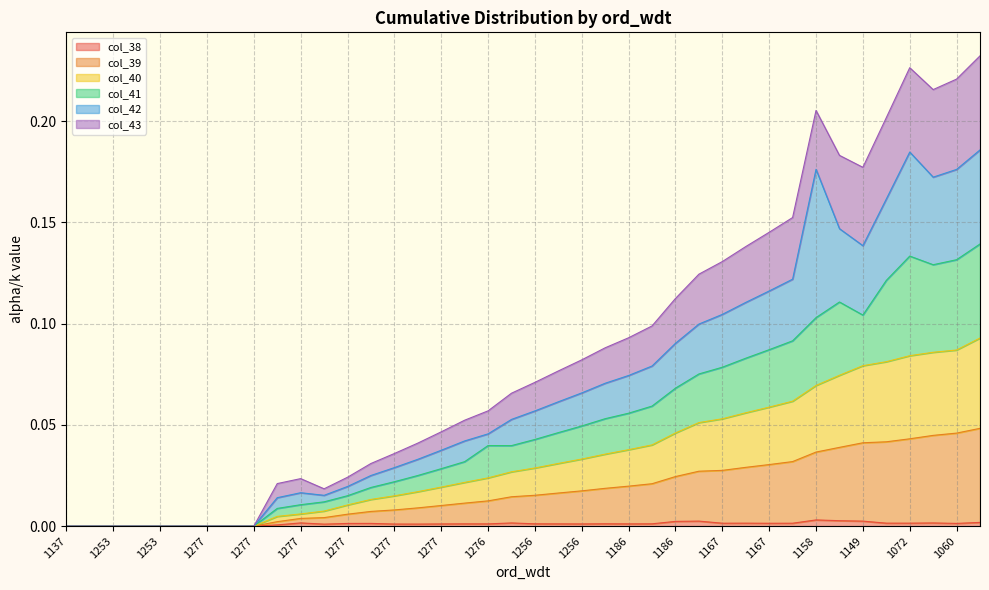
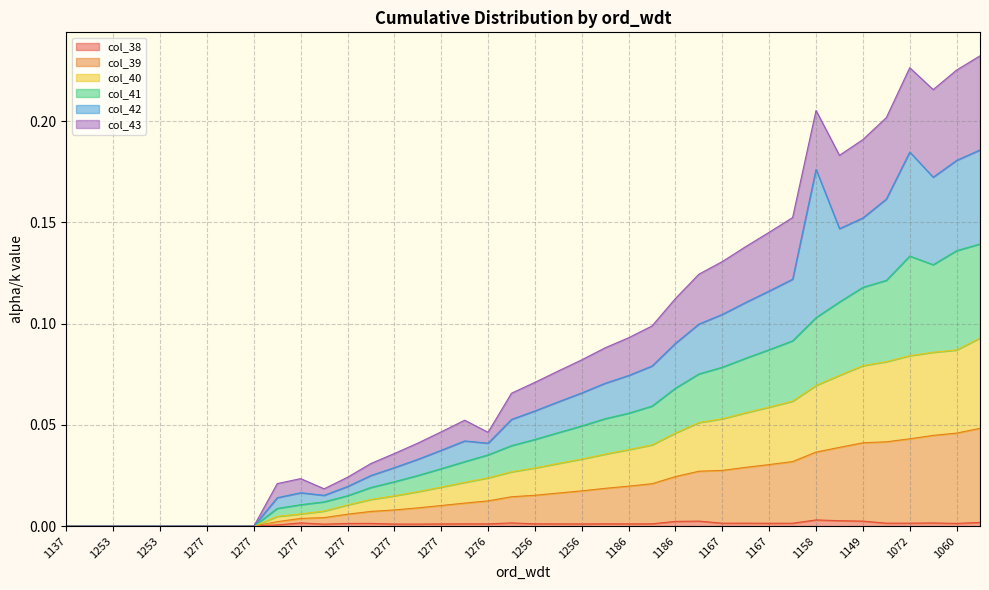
col_41, 1276: 0.016 -> 0.011
col_43, 1276: 0.011 -> 0.005
col_41, 1149: 0.025 -> 0.039
col_41, 1060: 0.045 -> 0.049
